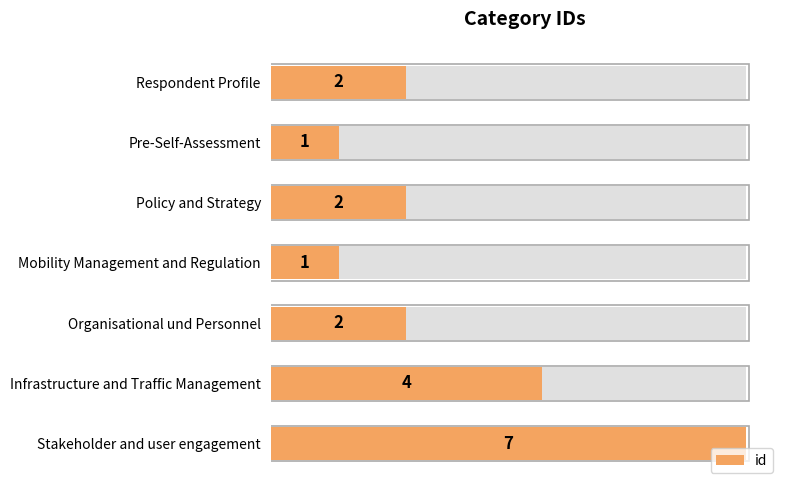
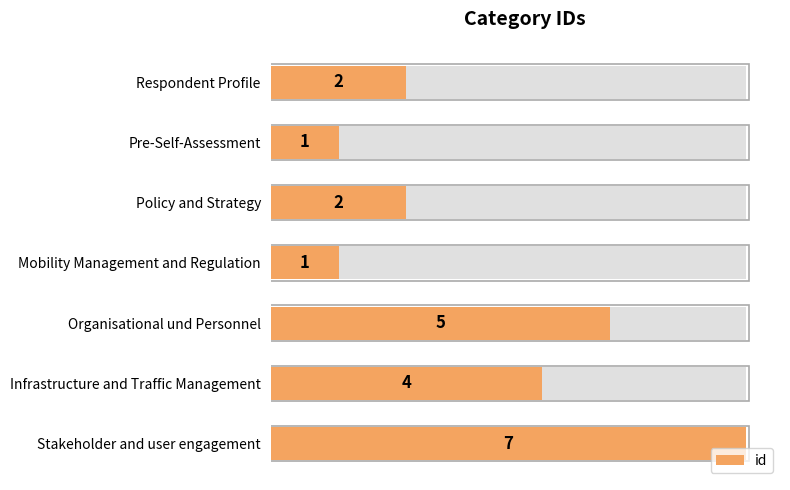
id, Organisational und Personnel: 2 -> 5
